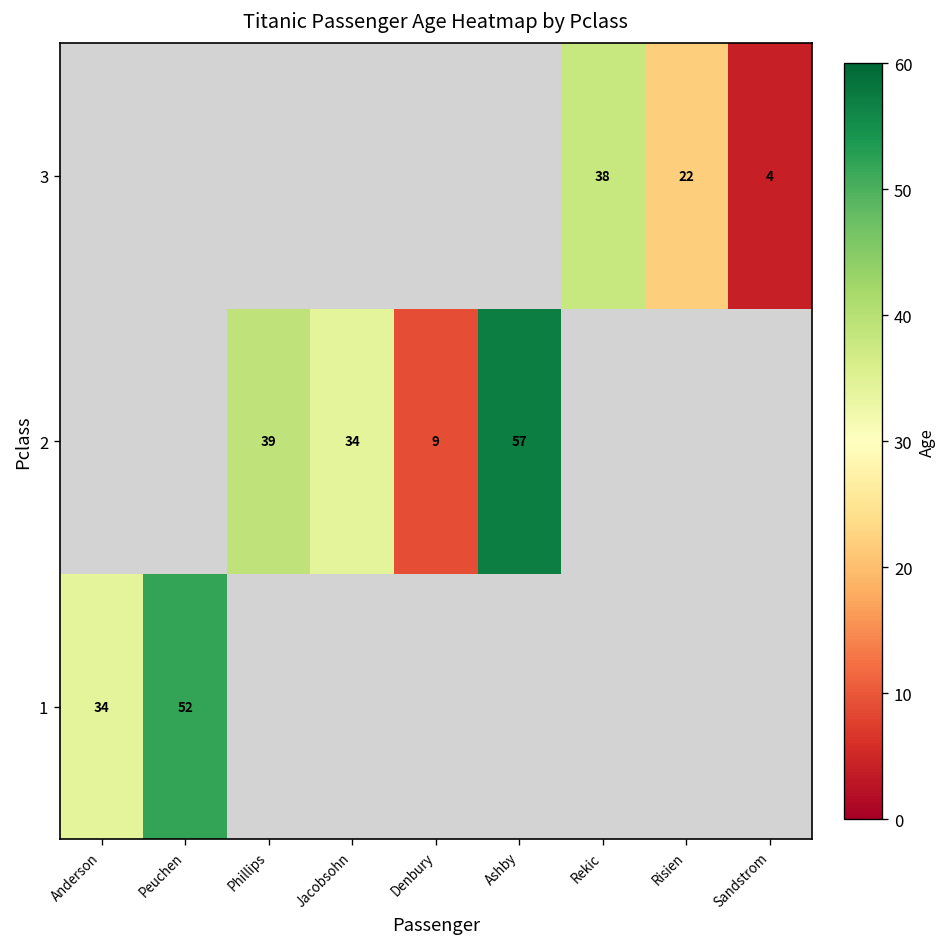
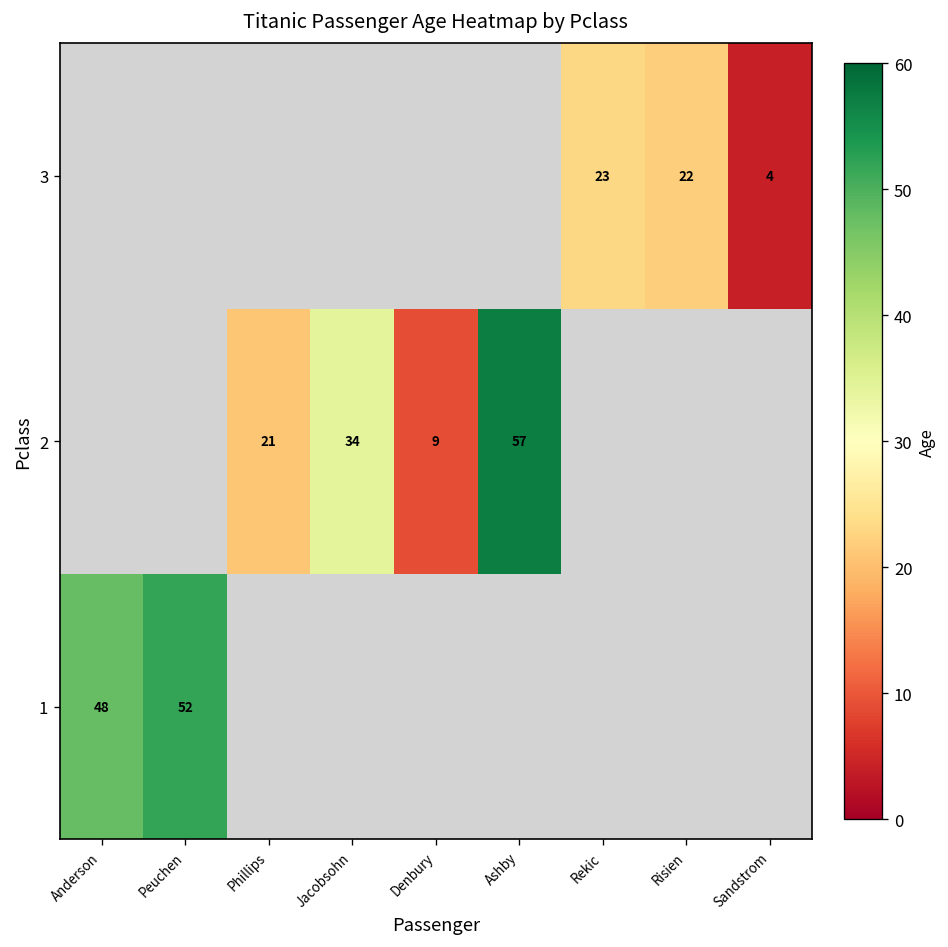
3, Rekic: 38 -> 23
2, Phillips: 39 -> 21
1, Anderson: 34 -> 48
